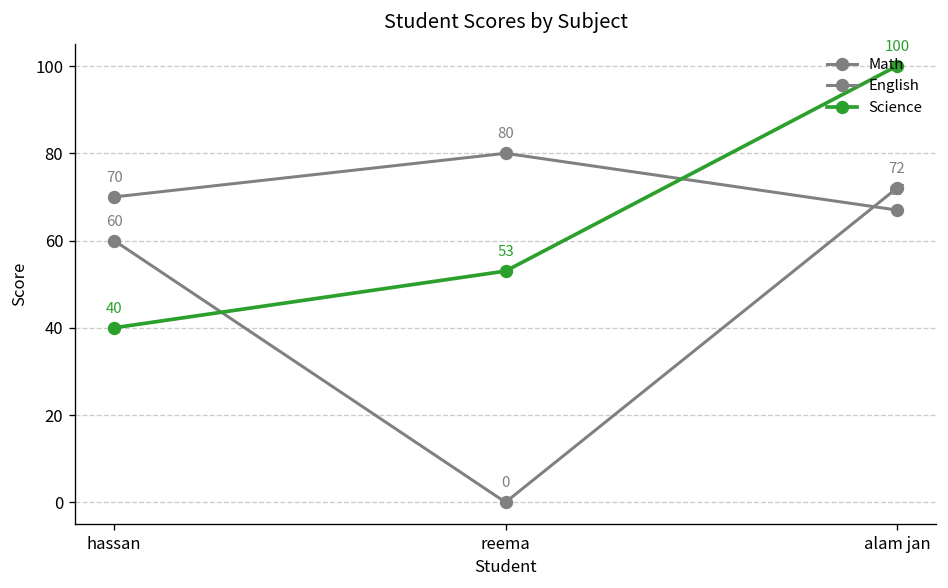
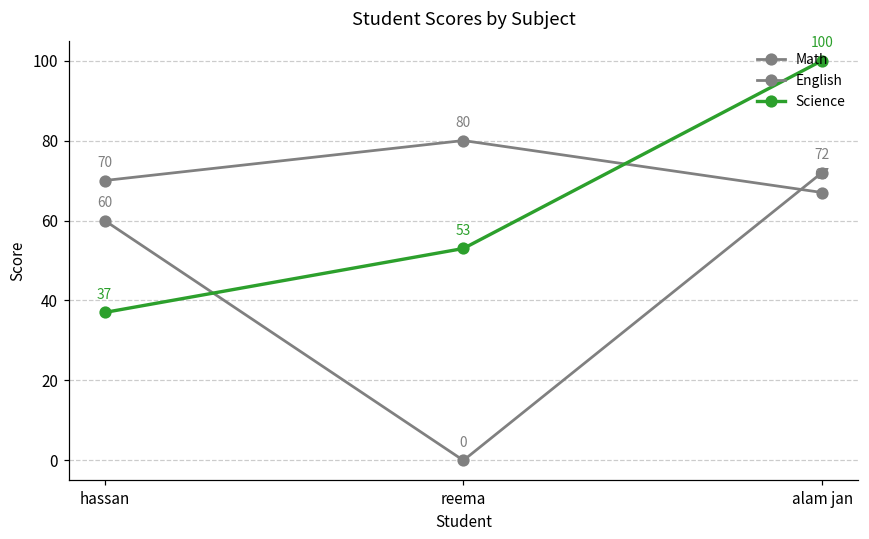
Science, hassan: 40 -> 37
